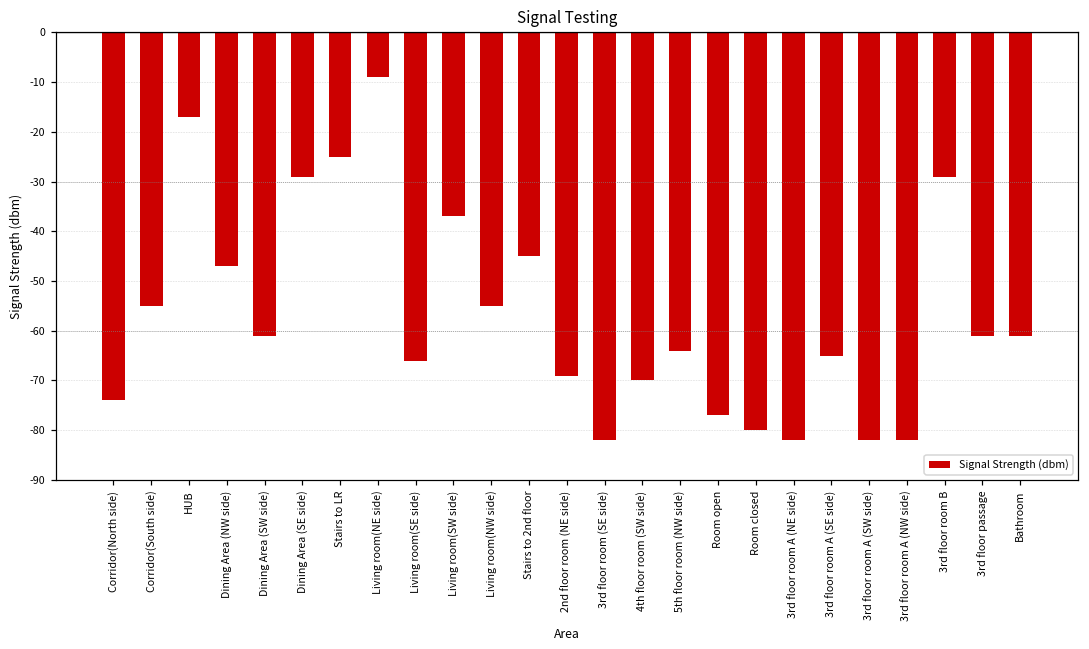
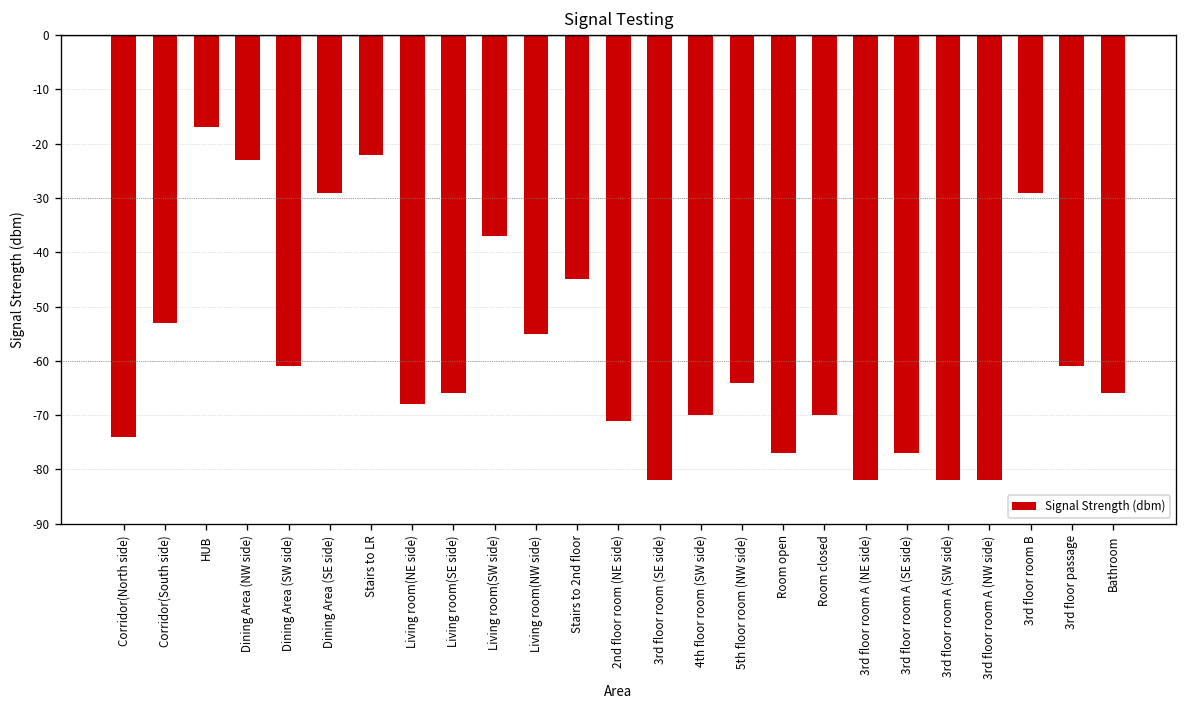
Corridor(South side): -55 -> -53
Dining Area (NW side): -47 -> -23
Stairs to LR: -25 -> -22
Living room(NE side): -9 -> -68
2nd floor room (NE side): -69 -> -71
Room closed: -80 -> -70
3rd floor room A (SE side): -65 -> -77
Bathroom: -61 -> -66
